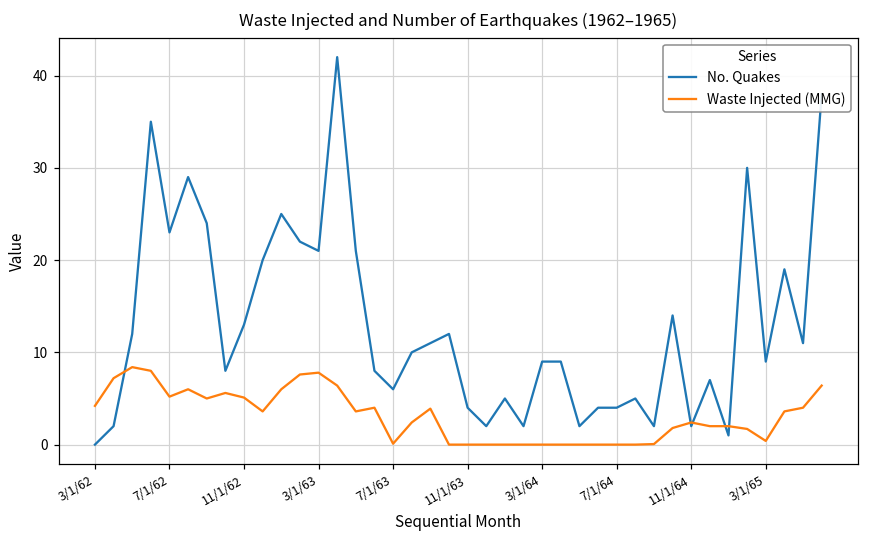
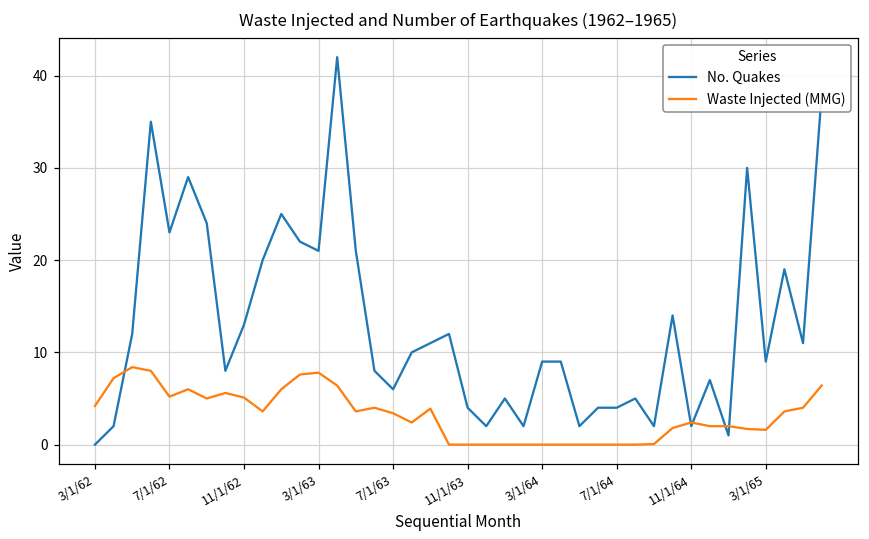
Waste Injected (MMG), 7/1/63: 0 -> 3
Waste Injected (MMG), 3/1/65: 0 -> 2
